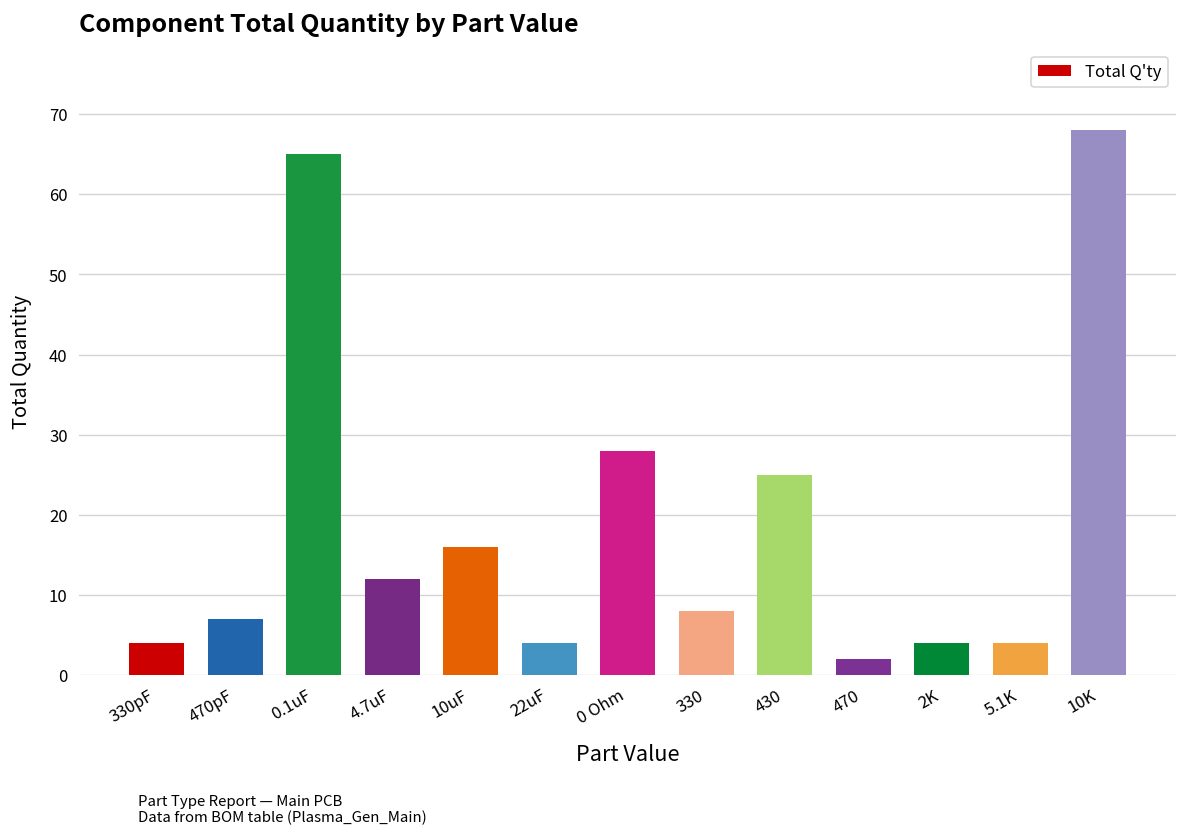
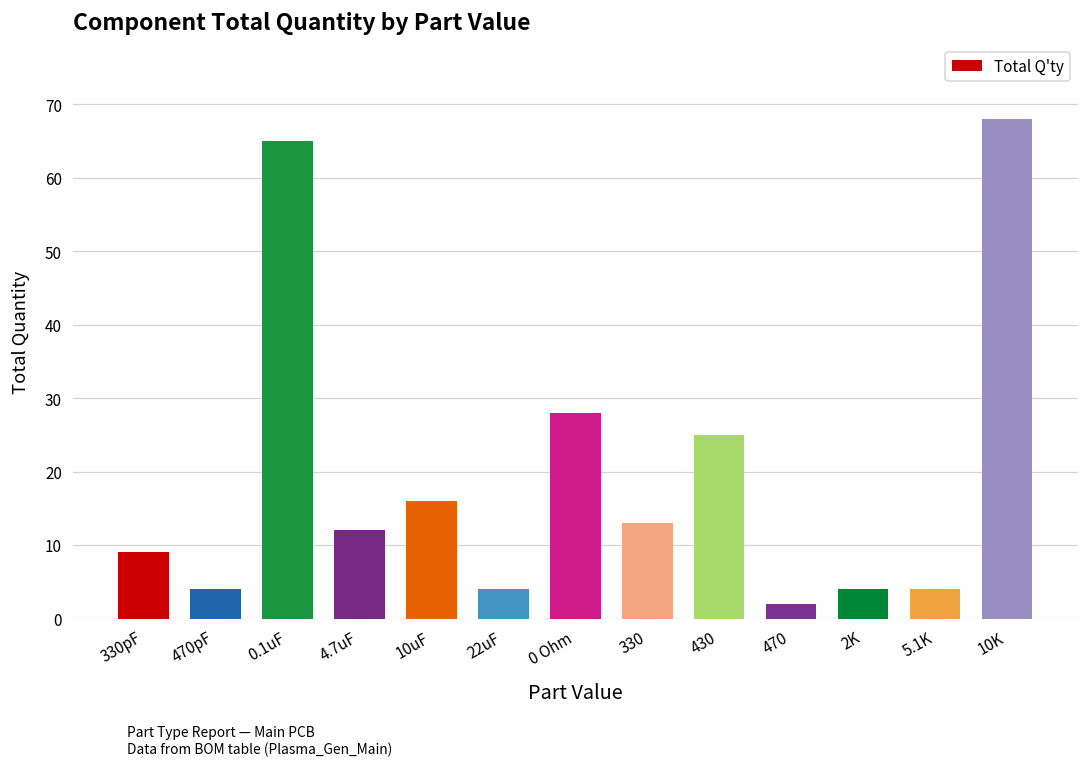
330pF: 4 -> 9
470pF: 7 -> 4
330: 8 -> 13
